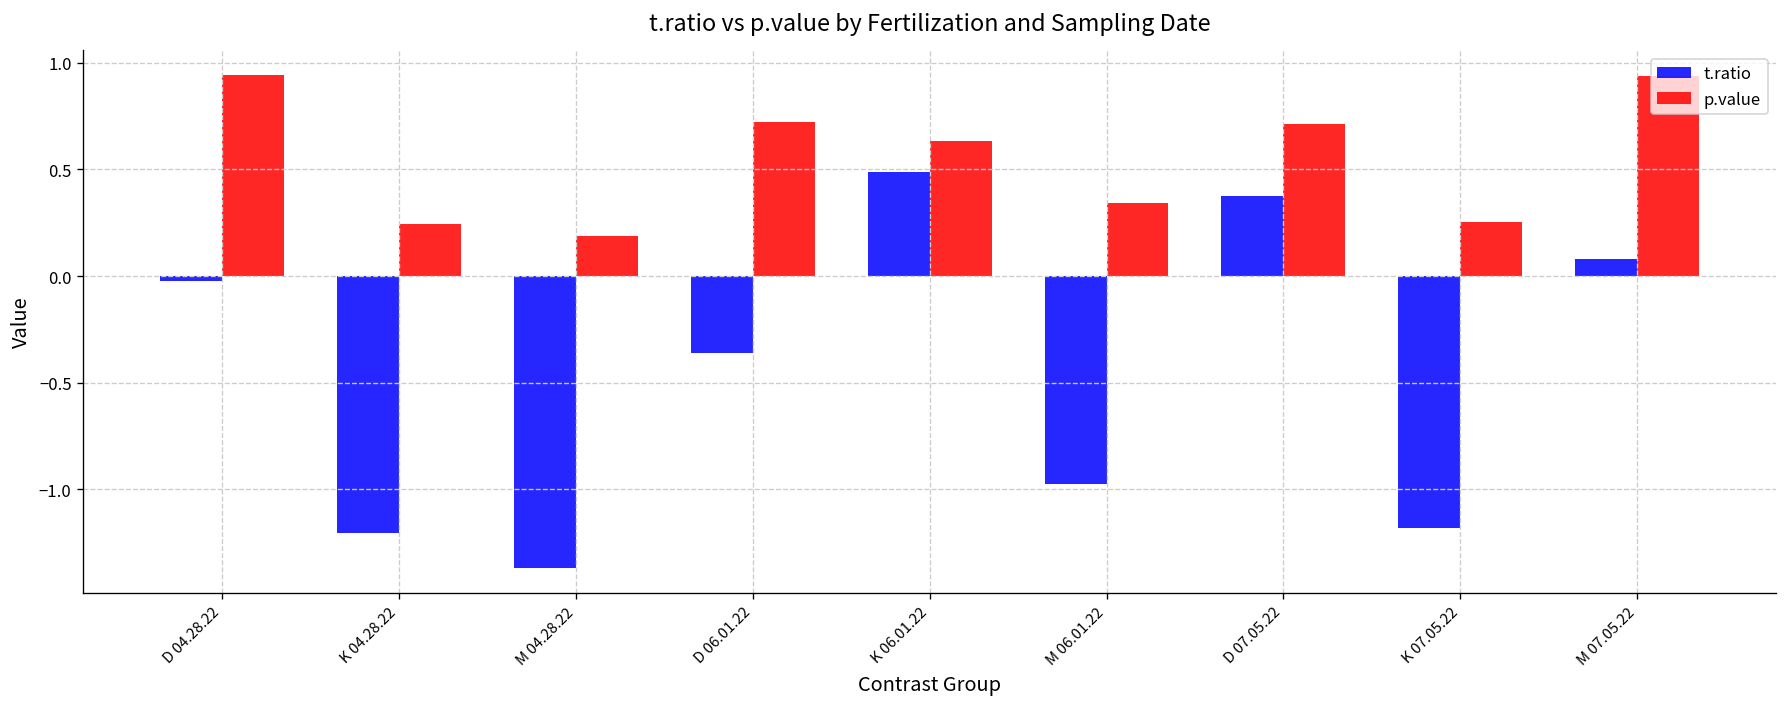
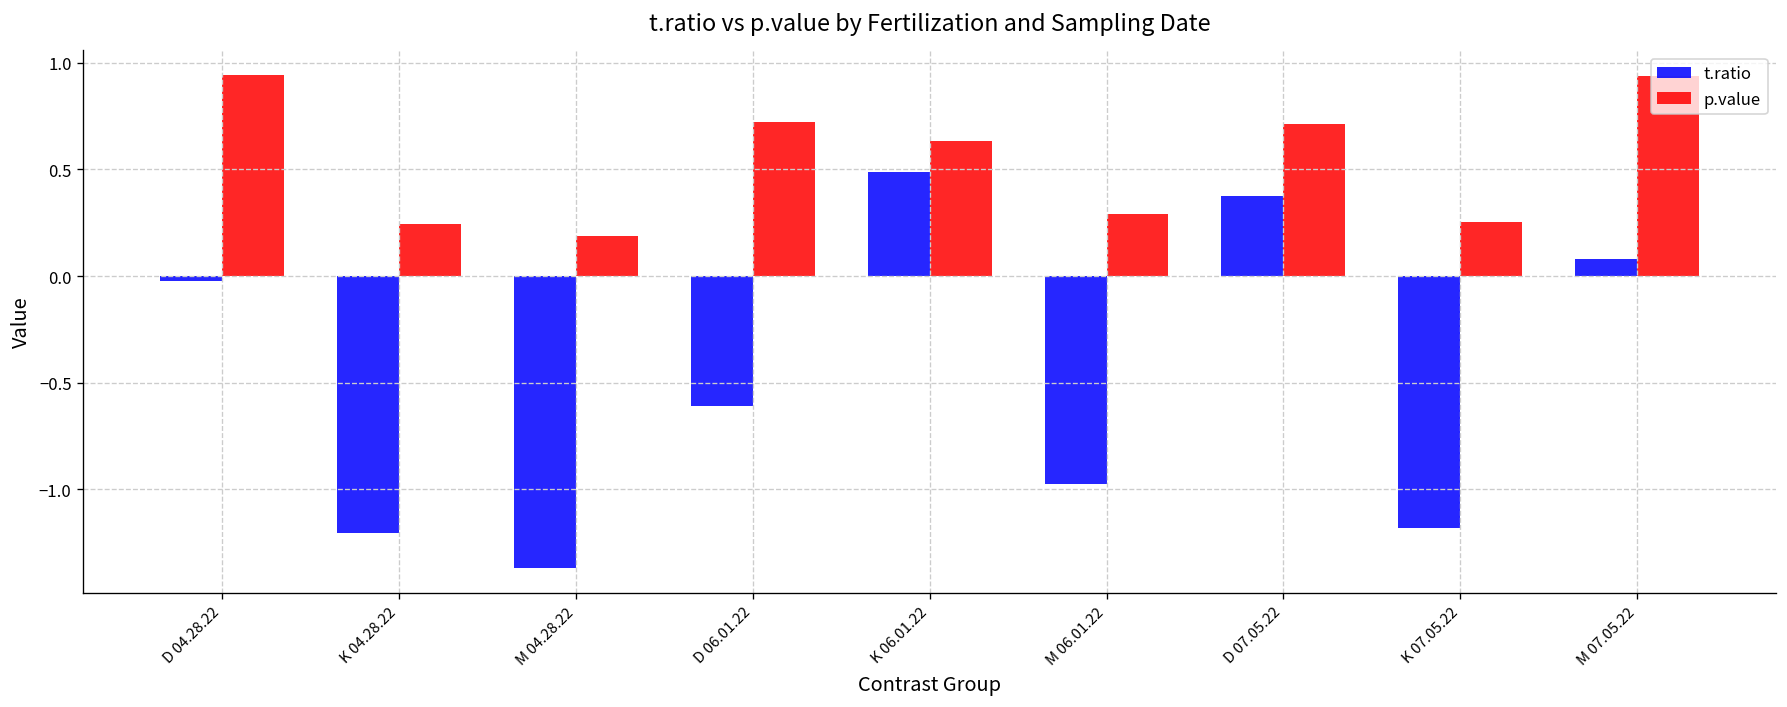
t.ratio, D 06.01.22: -0.36 -> -0.61
p.value, M 06.01.22: 0.34 -> 0.29
